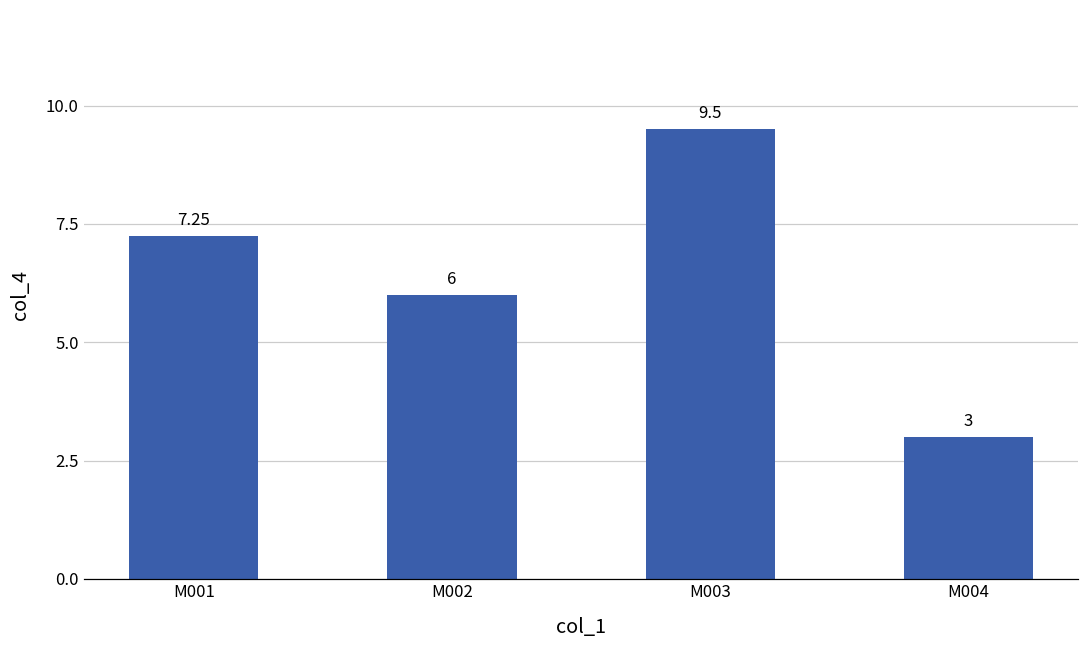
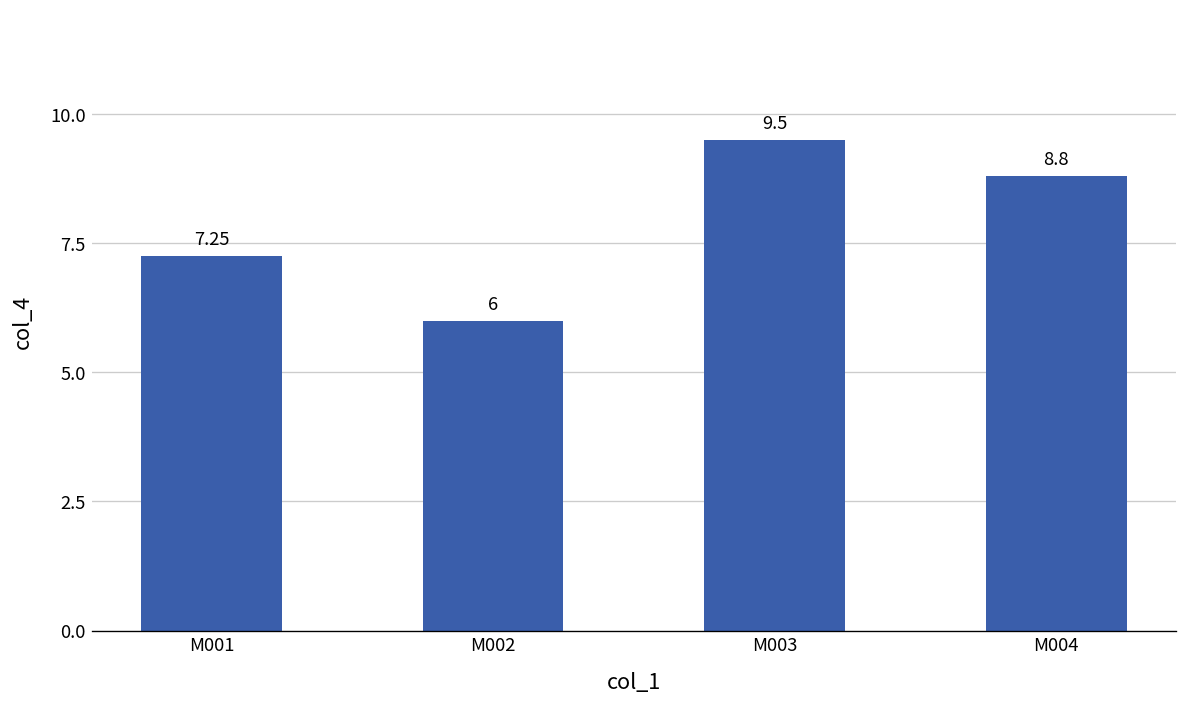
M004: 3 -> 8.8
